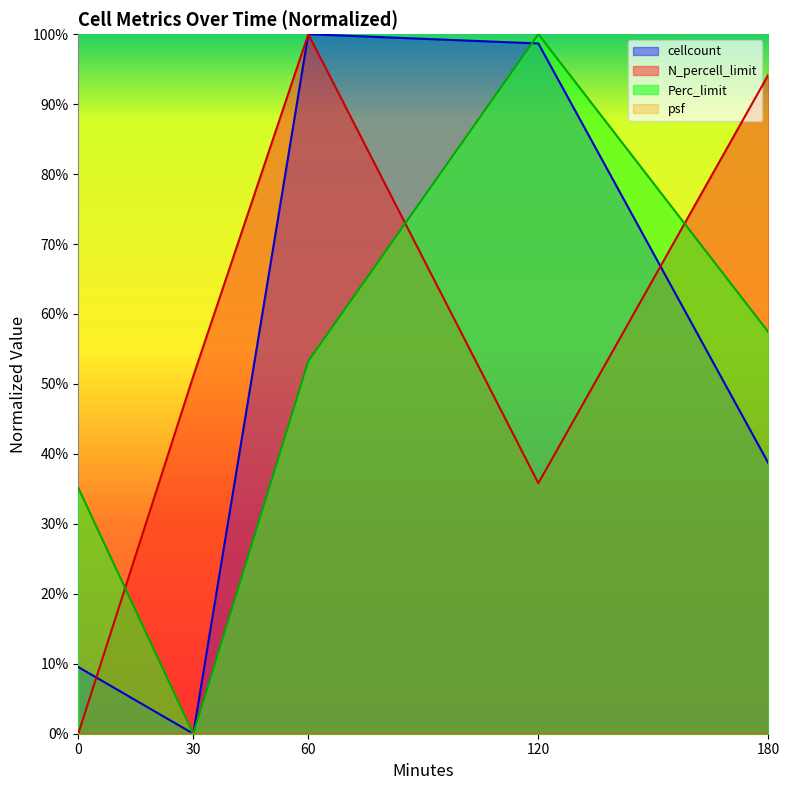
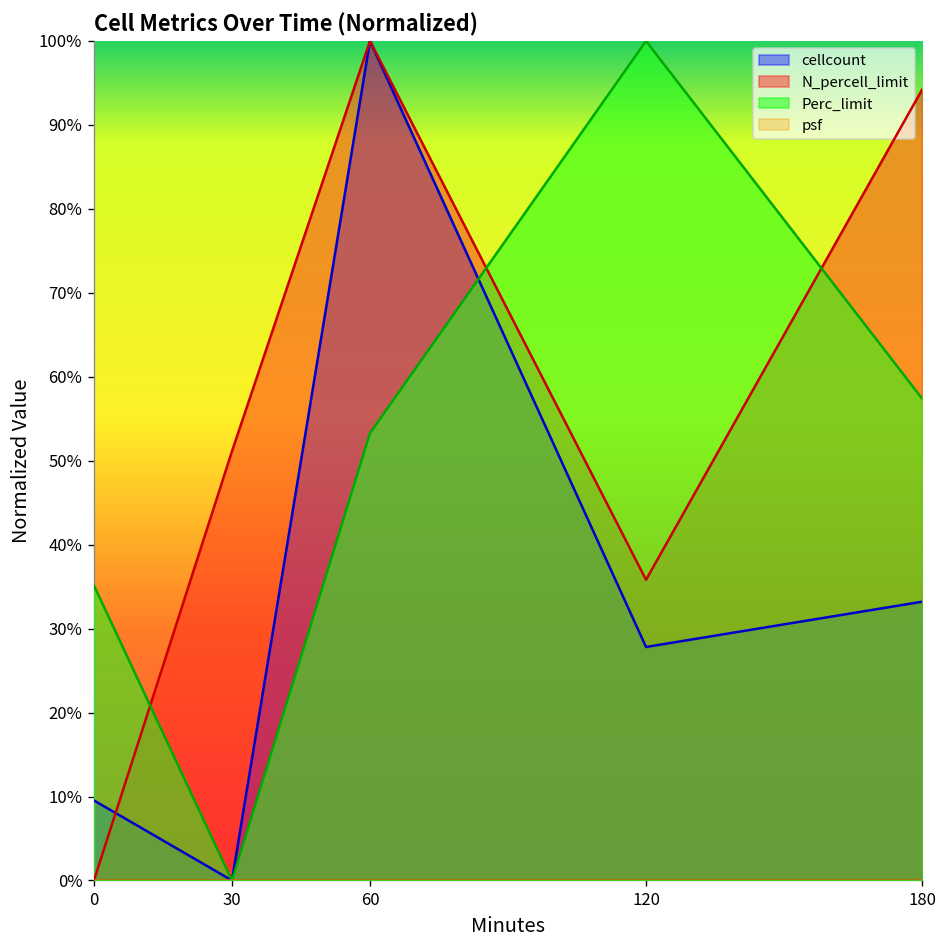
cellcount, 120: 99% -> 28%
cellcount, 180: 39% -> 33%
